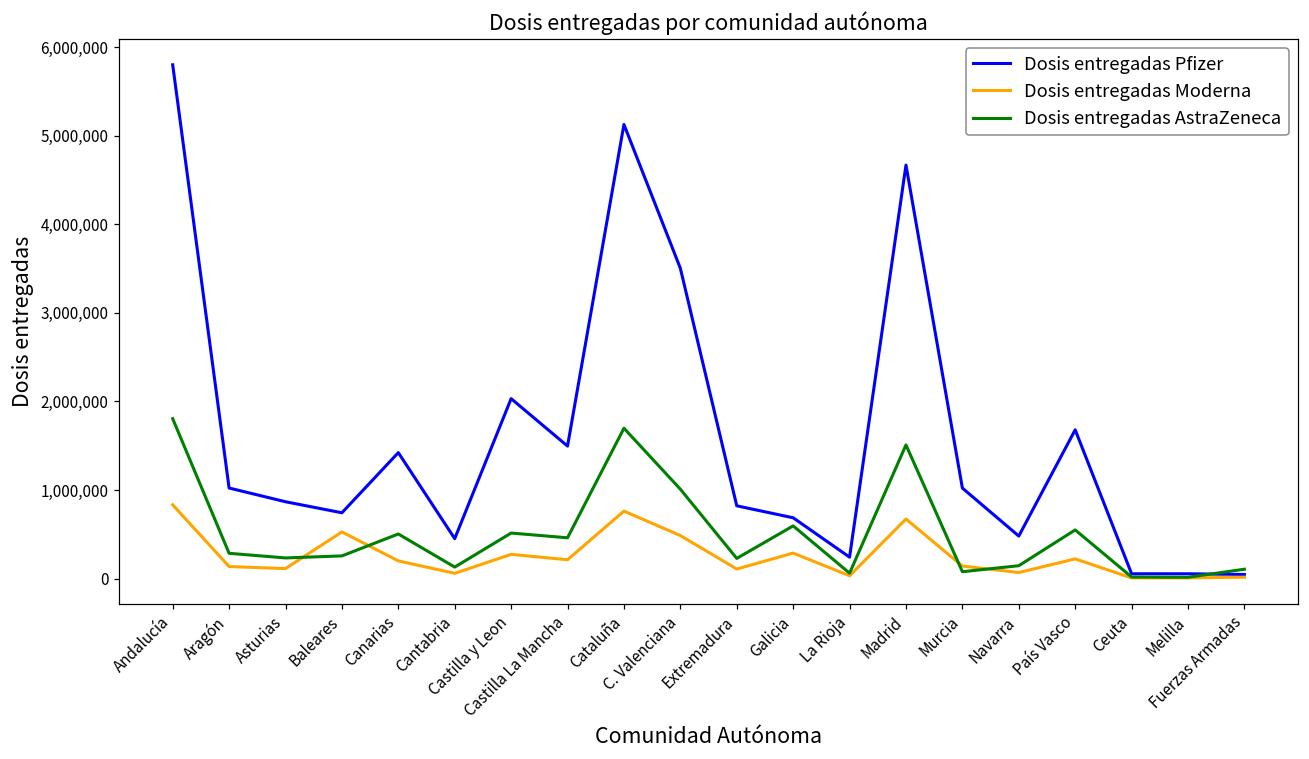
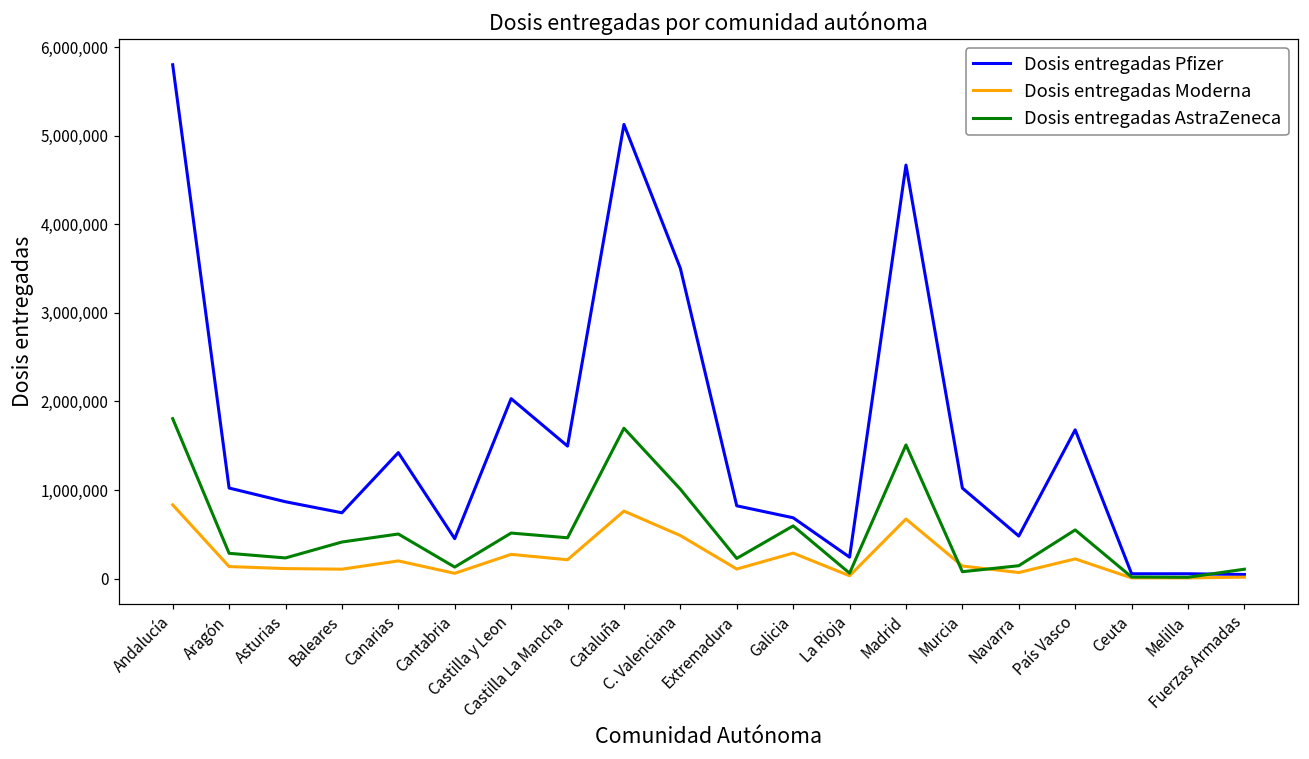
Dosis entregadas Moderna, Baleares: 500,000 -> 100,000
Dosis entregadas AstraZeneca, Baleares: 300,000 -> 400,000
